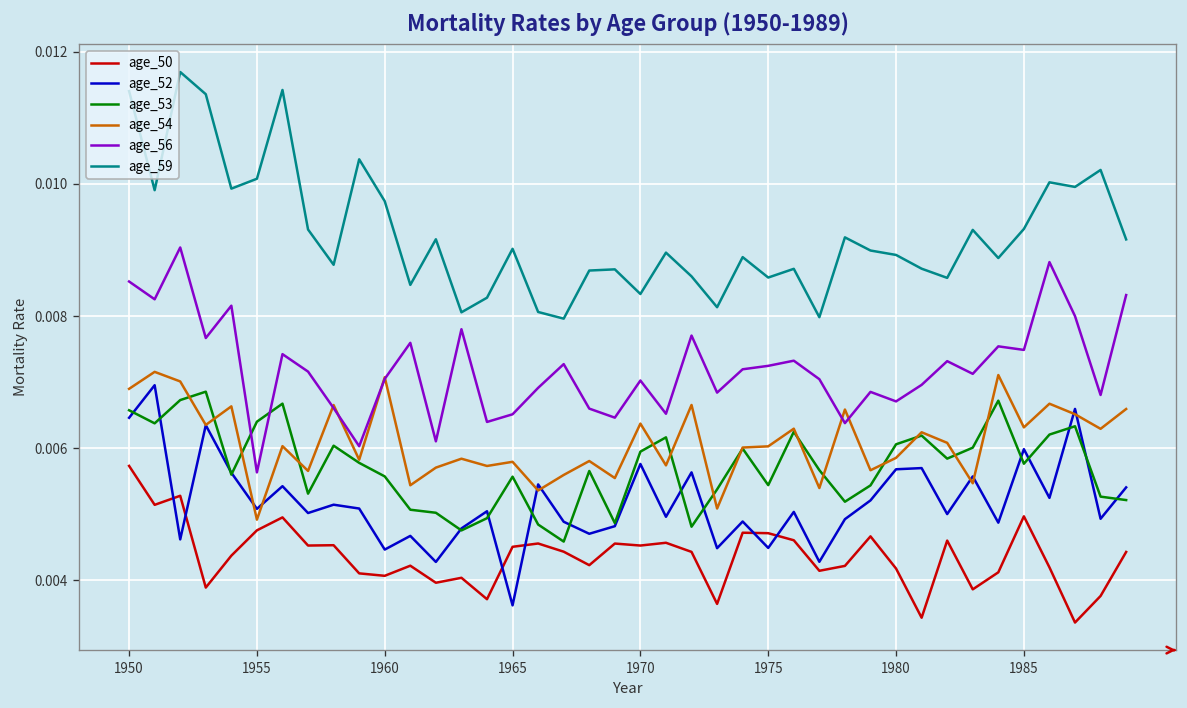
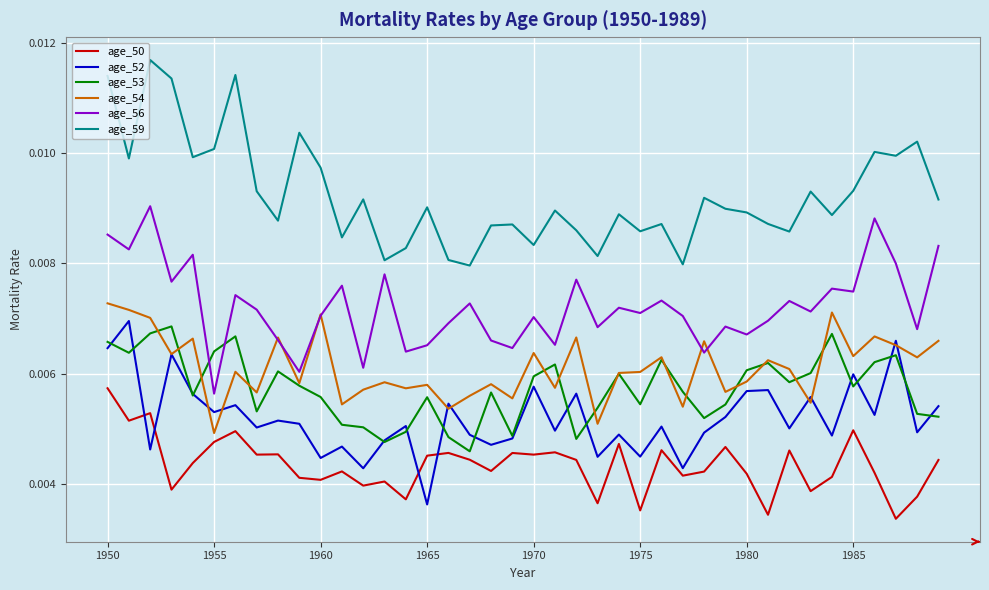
age_54, 1950: 0.0069 -> 0.0073
age_52, 1955: 0.0051 -> 0.0053
age_50, 1975: 0.0047 -> 0.0035
age_56, 1975: 0.0072 -> 0.0071
